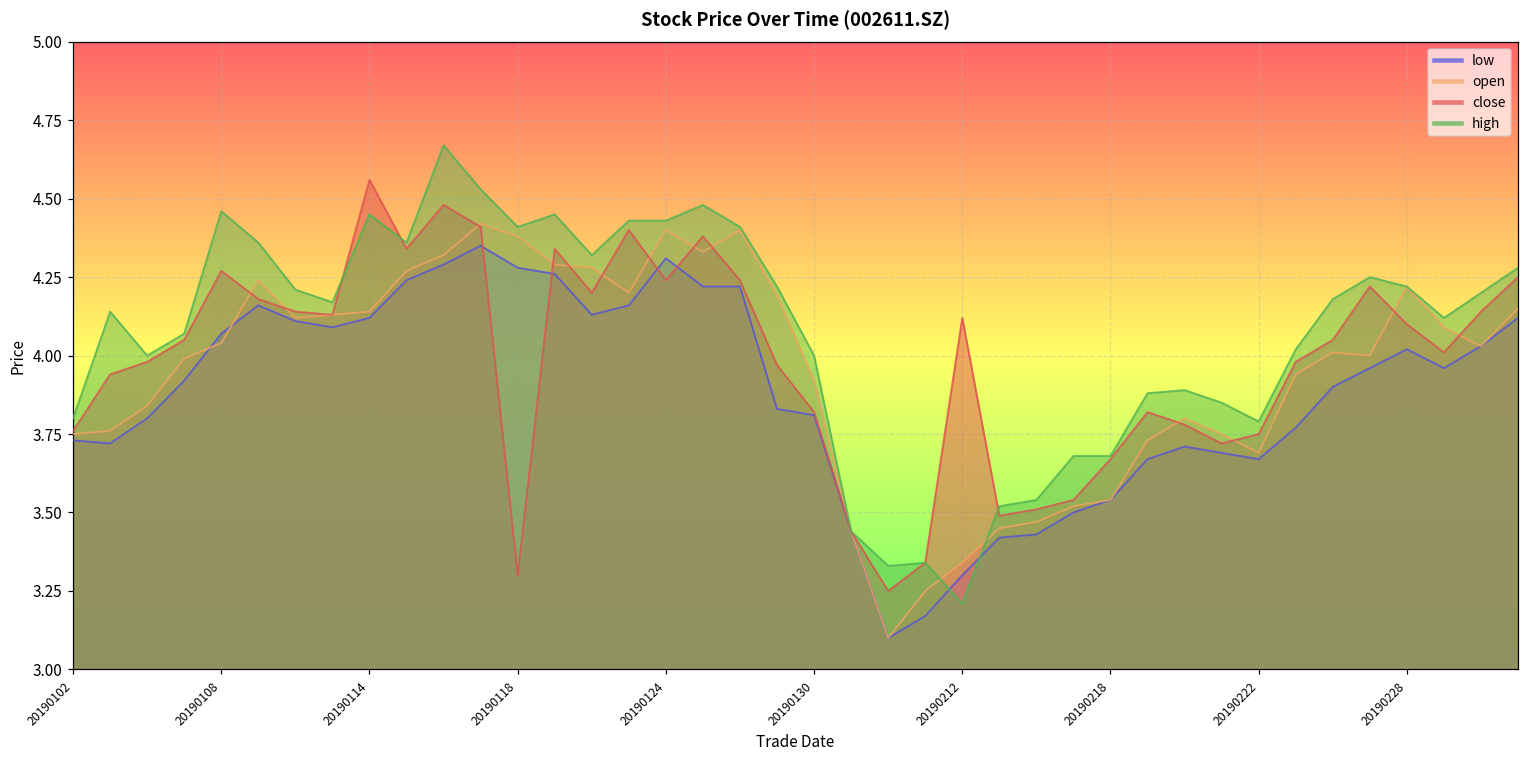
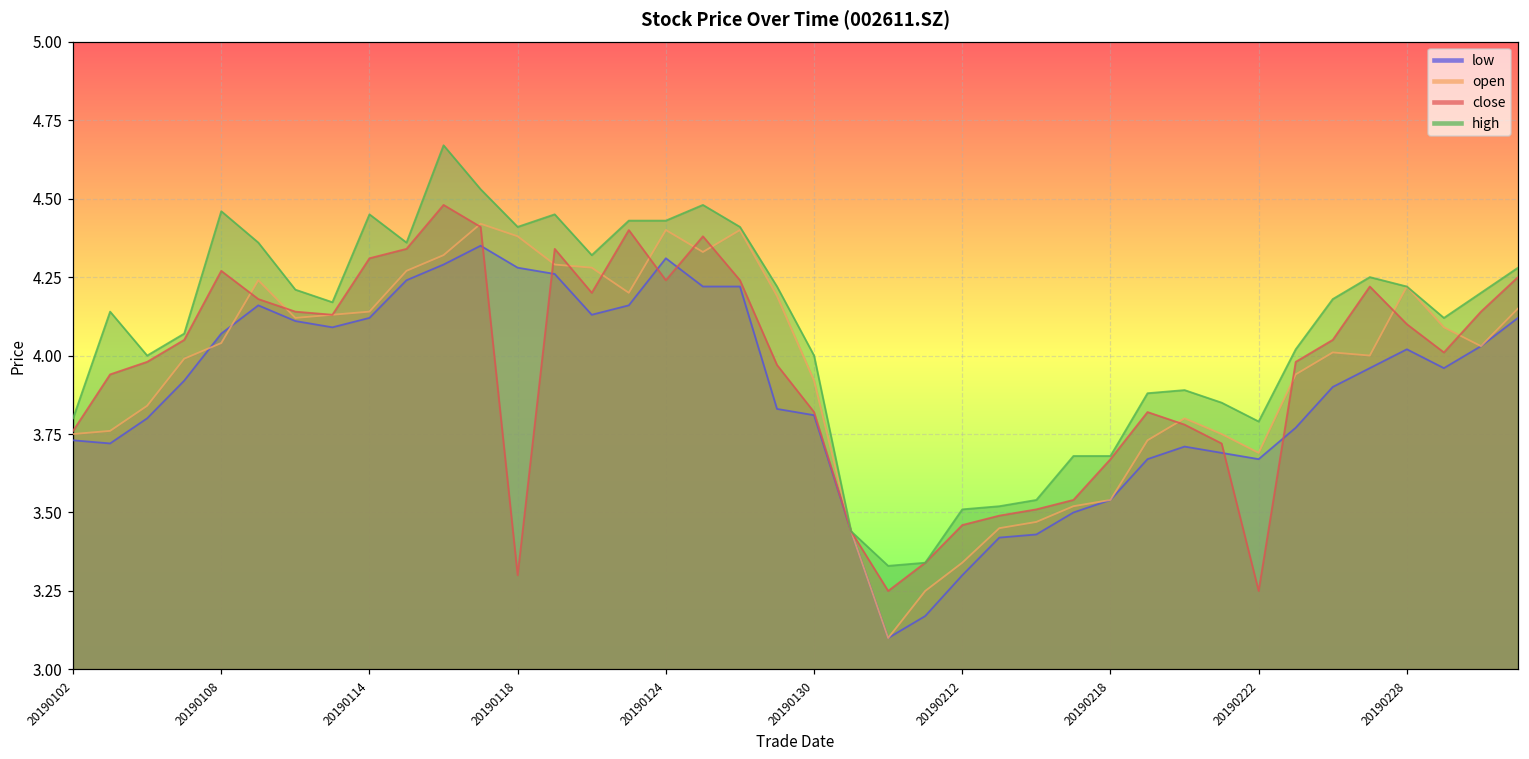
close, 20190114: 4.56 -> 4.31
close, 20190212: 4.12 -> 3.46
high, 20190212: 3.21 -> 3.51
close, 20190222: 3.75 -> 3.25
